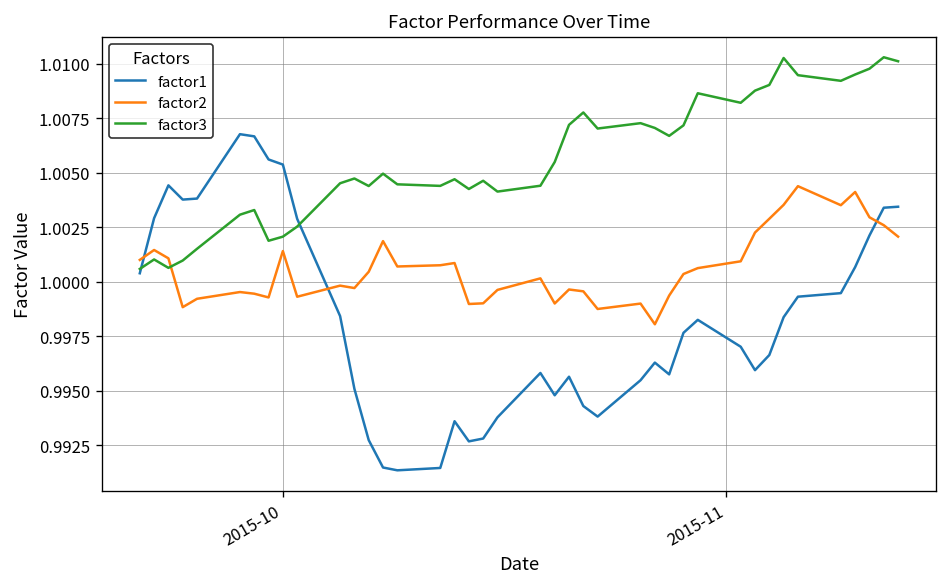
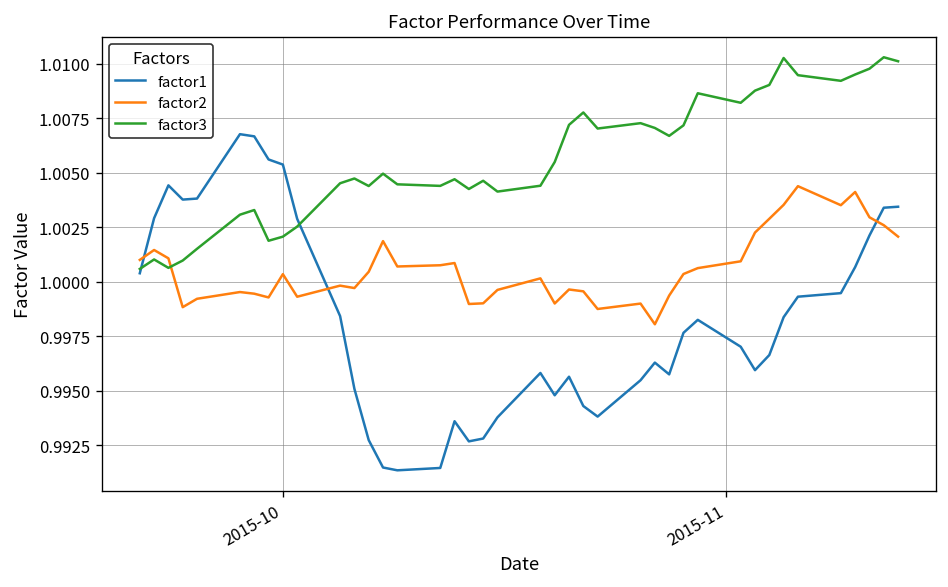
factor2, 2015-10: 1.0014 -> 1.0003
